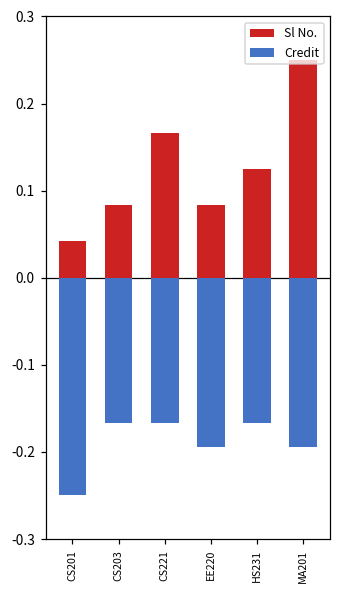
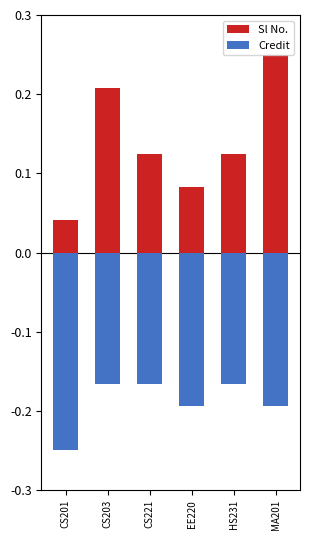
Sl No., CS203: 0.08 -> 0.21
Sl No., CS221: 0.17 -> 0.13
